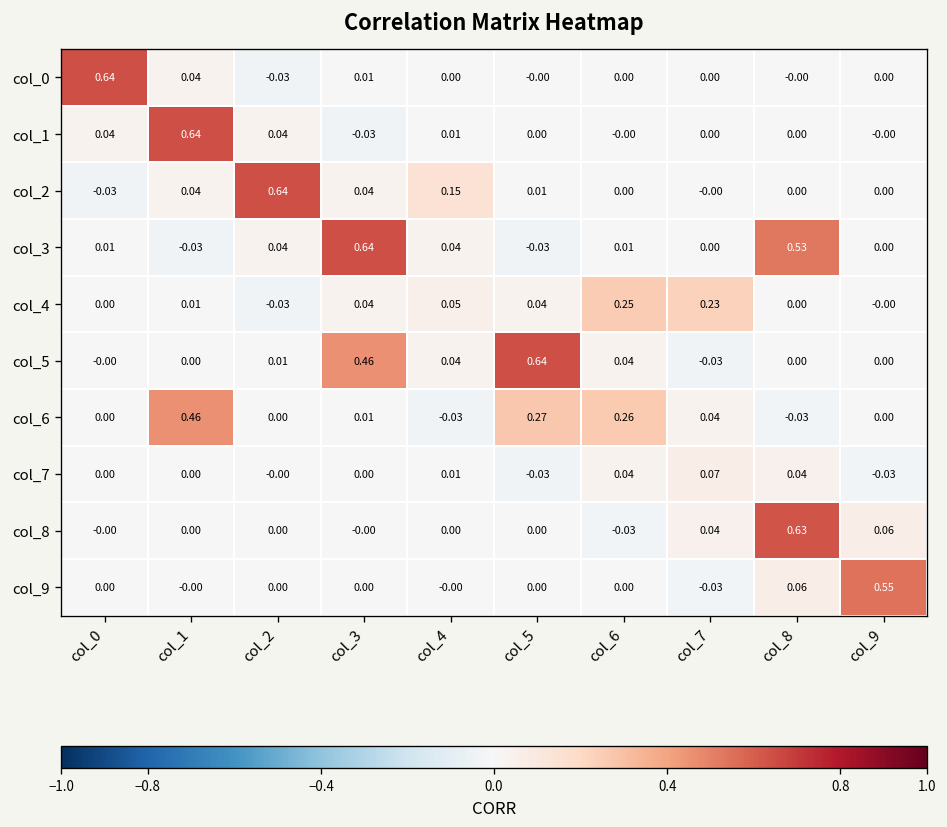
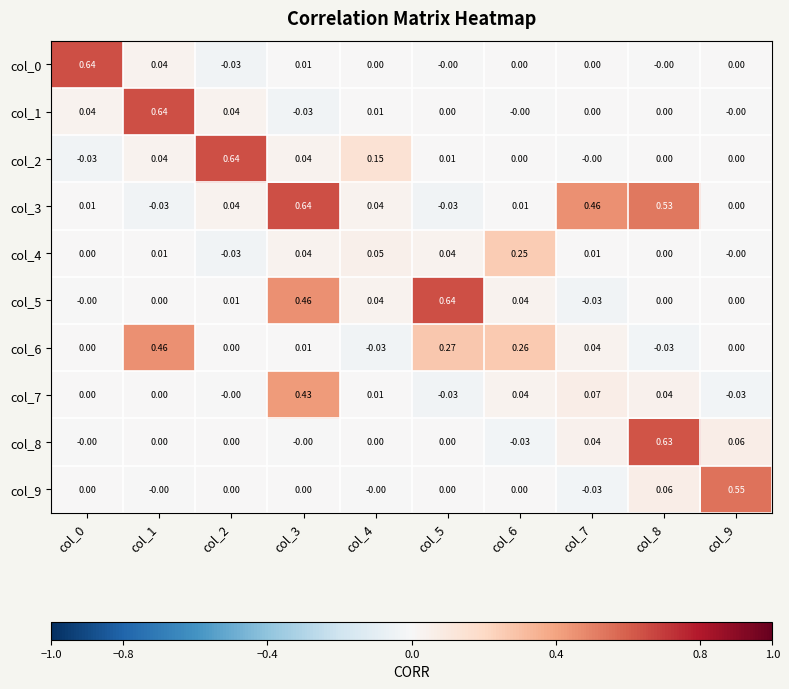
col_3, col_7: 0.00 -> 0.46
col_4, col_7: 0.23 -> 0.01
col_7, col_3: 0.00 -> 0.43
